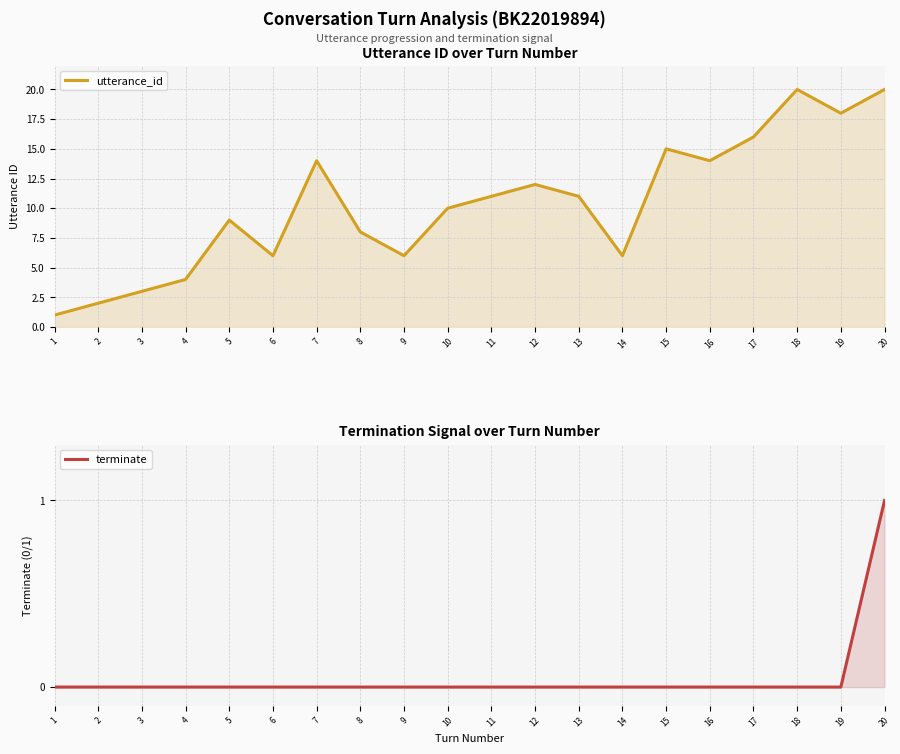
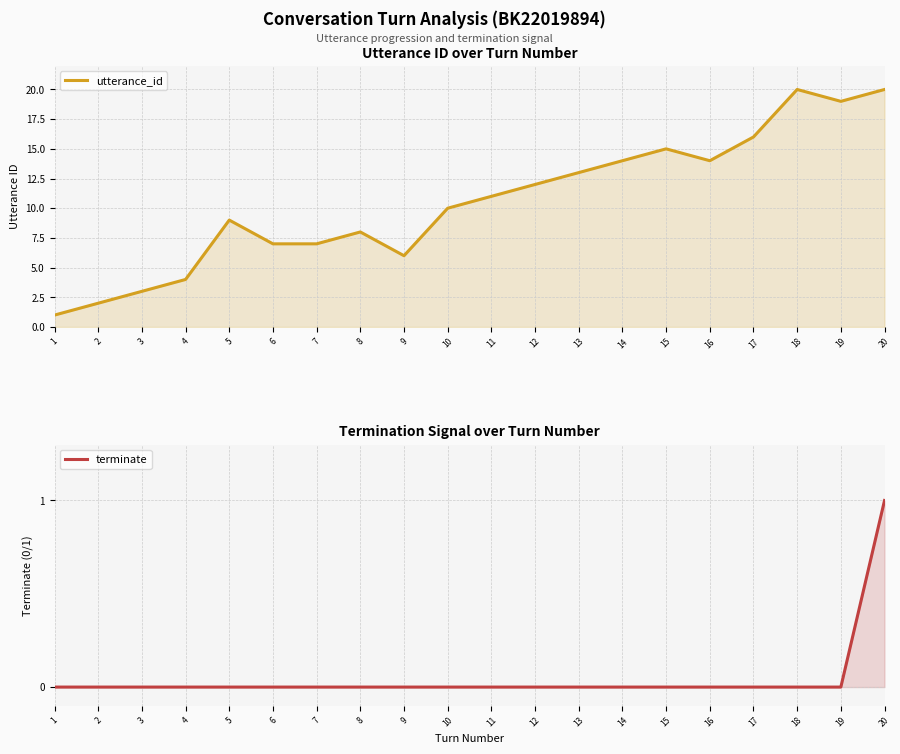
Utterance ID over Turn Number, 6: 6 -> 7
Utterance ID over Turn Number, 7: 14 -> 7
Utterance ID over Turn Number, 13: 11 -> 13
Utterance ID over Turn Number, 14: 6 -> 14
Utterance ID over Turn Number, 19: 18 -> 19
